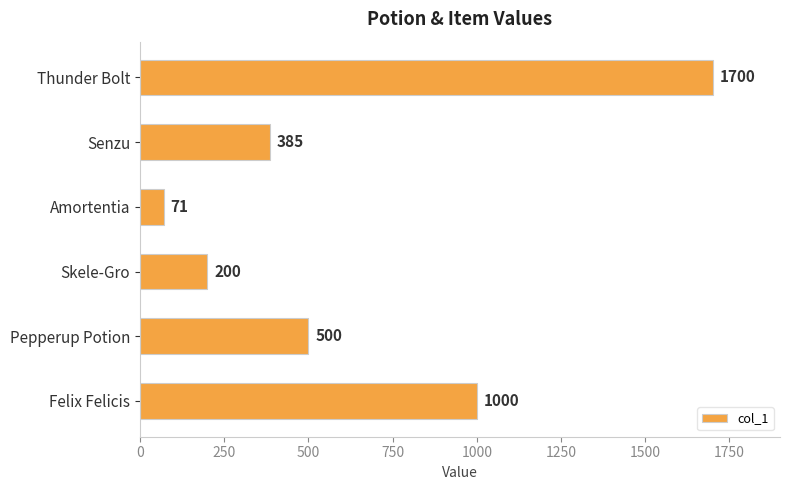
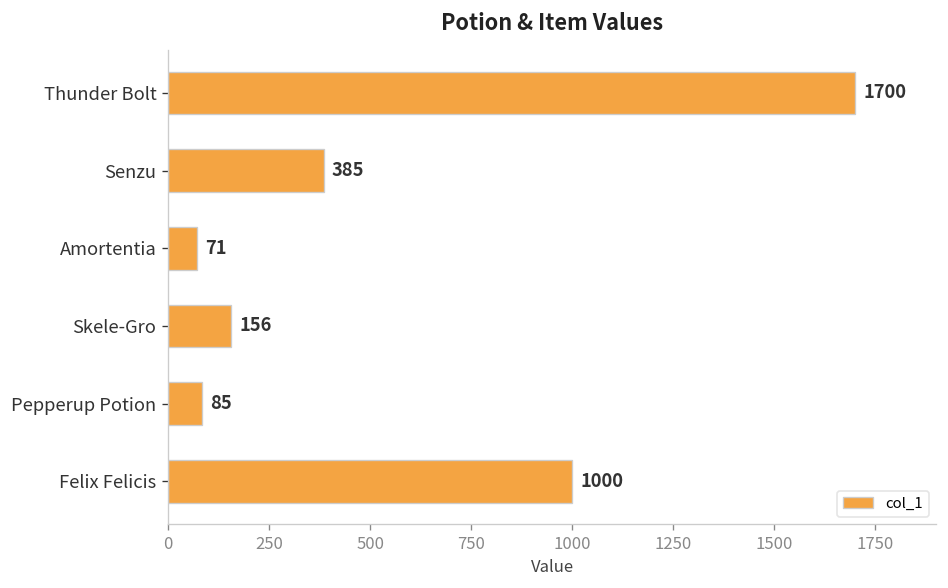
Skele-Gro: 200 -> 156
Pepperup Potion: 500 -> 85
